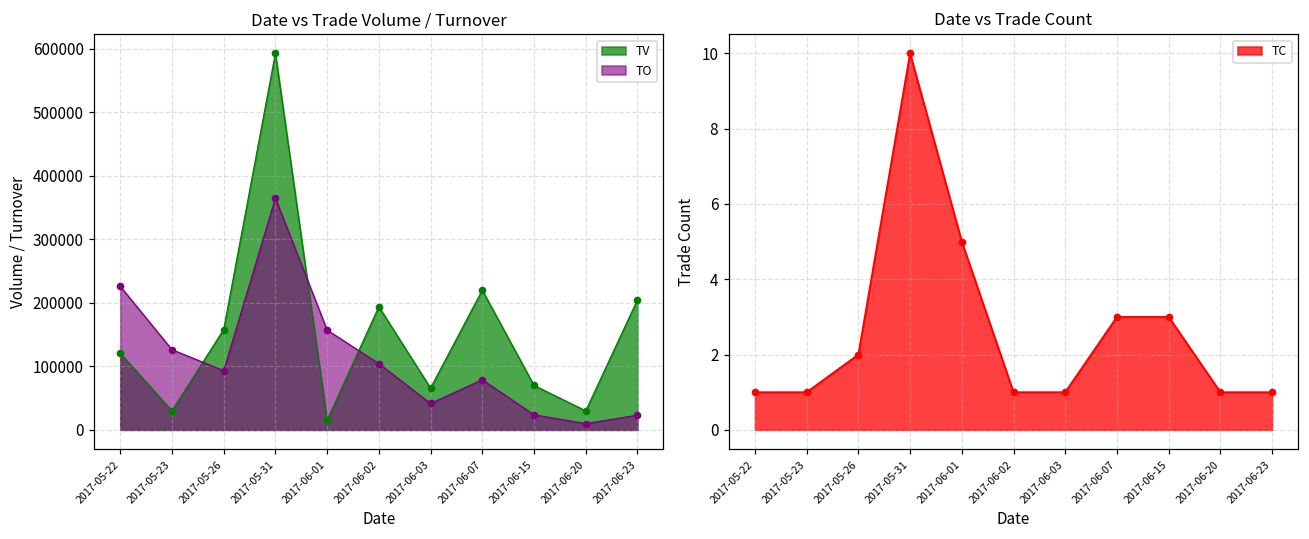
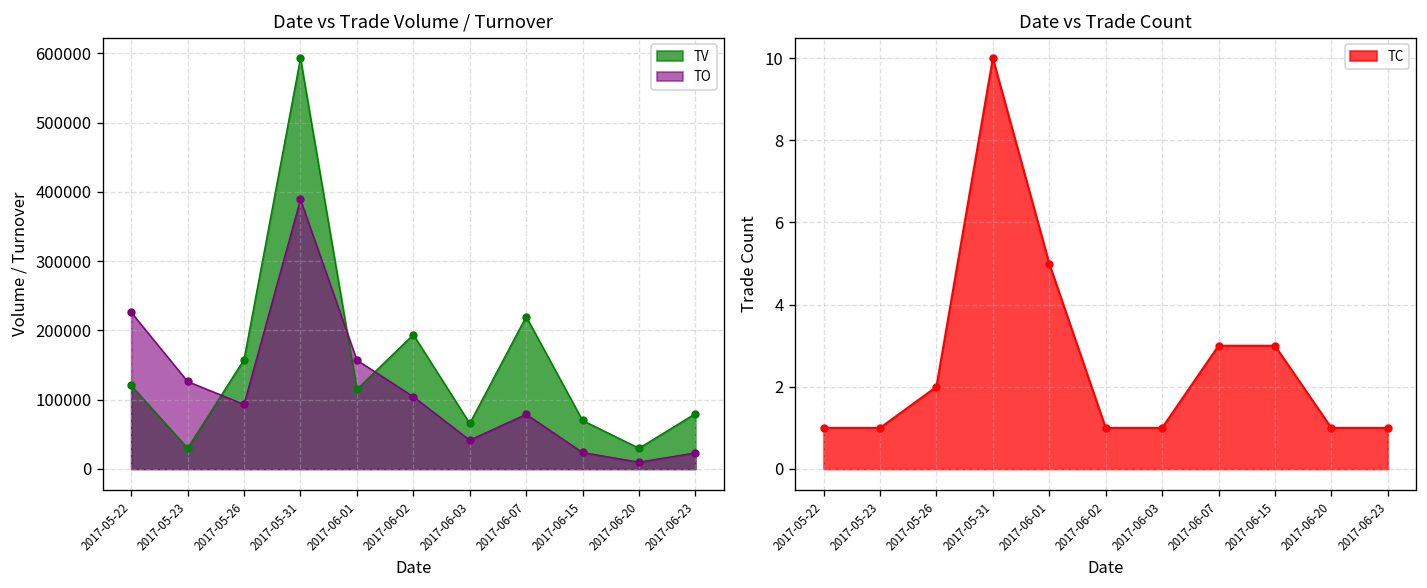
Date vs Trade Volume / Turnover, TO, 2017-05-31: 360000 -> 390000
Date vs Trade Volume / Turnover, TV, 2017-06-01: 20000 -> 120000
Date vs Trade Volume / Turnover, TV, 2017-06-23: 200000 -> 80000
